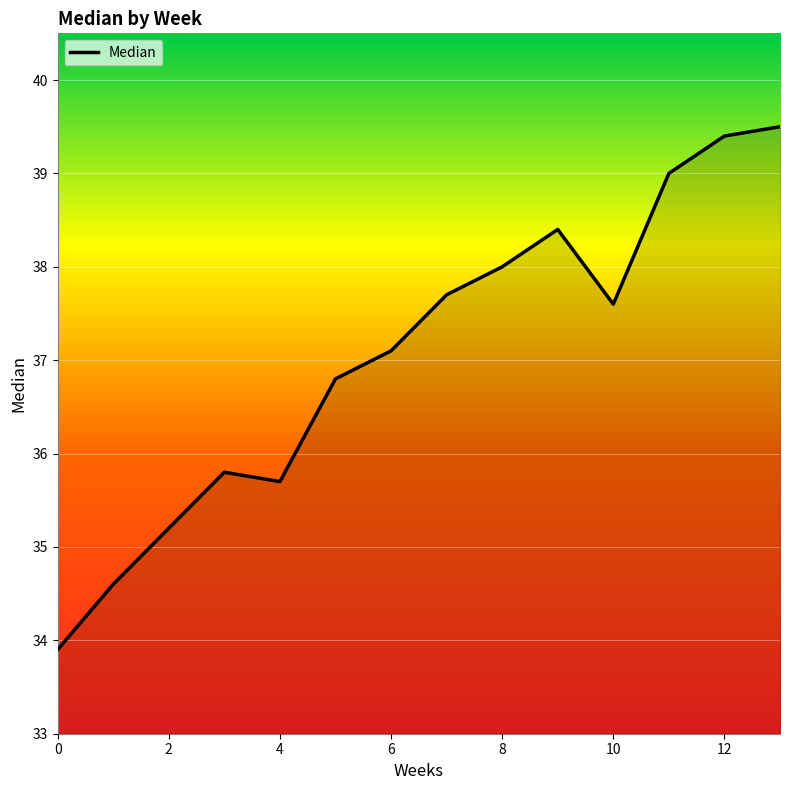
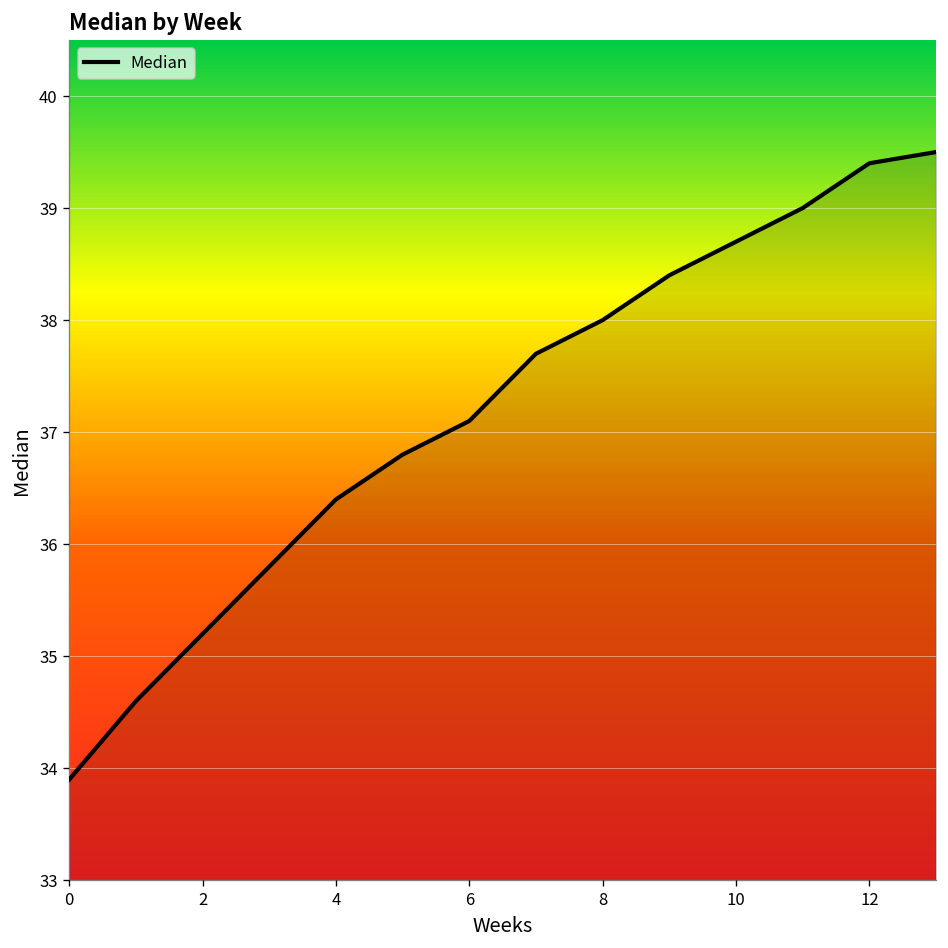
4: 35.7 -> 36.4
10: 37.6 -> 38.7
